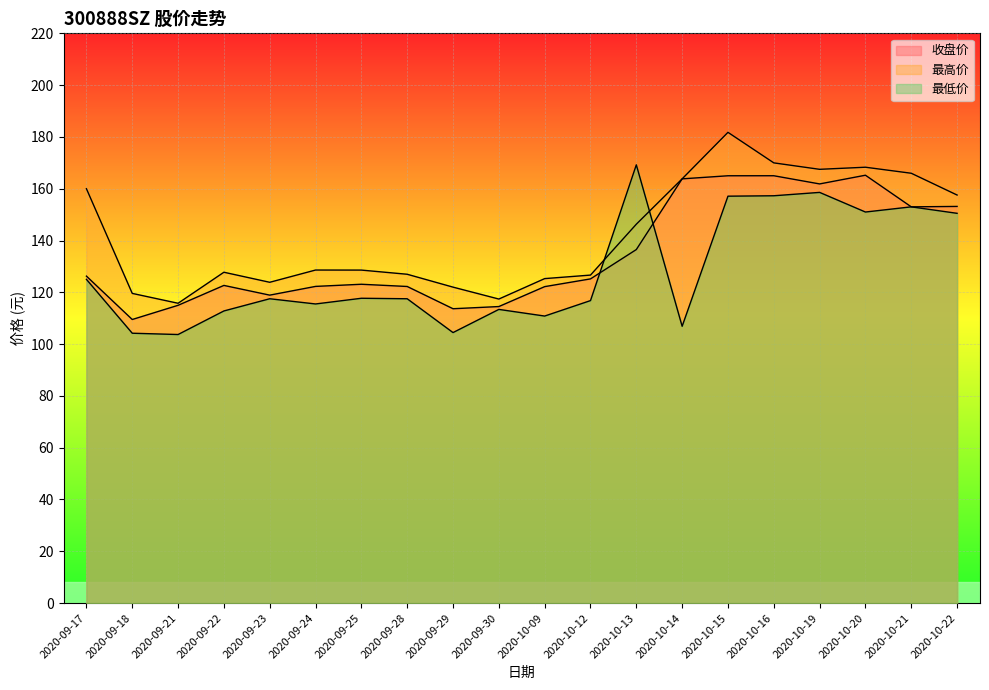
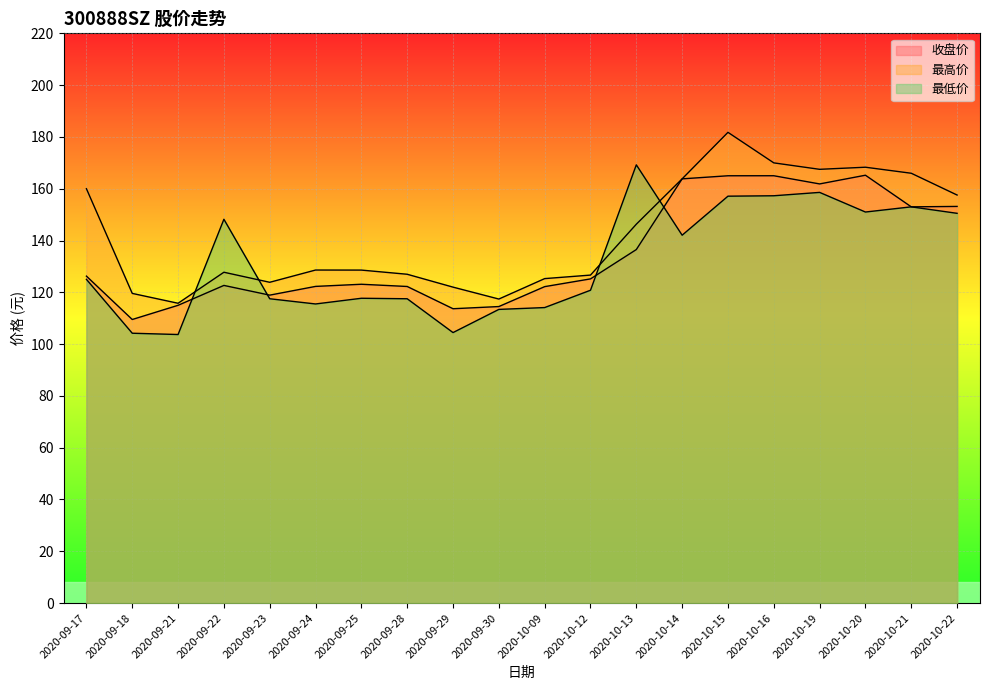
最低价, 2020-09-22: 113 -> 148
最低价, 2020-10-09: 111 -> 114
最低价, 2020-10-12: 117 -> 121
最低价, 2020-10-14: 107 -> 142
